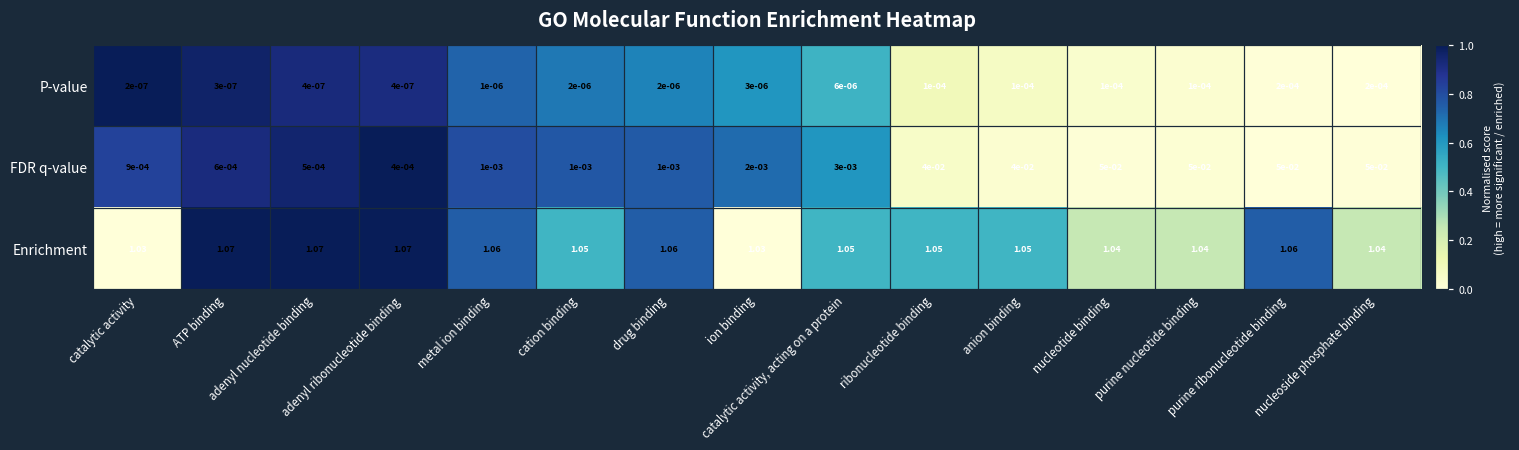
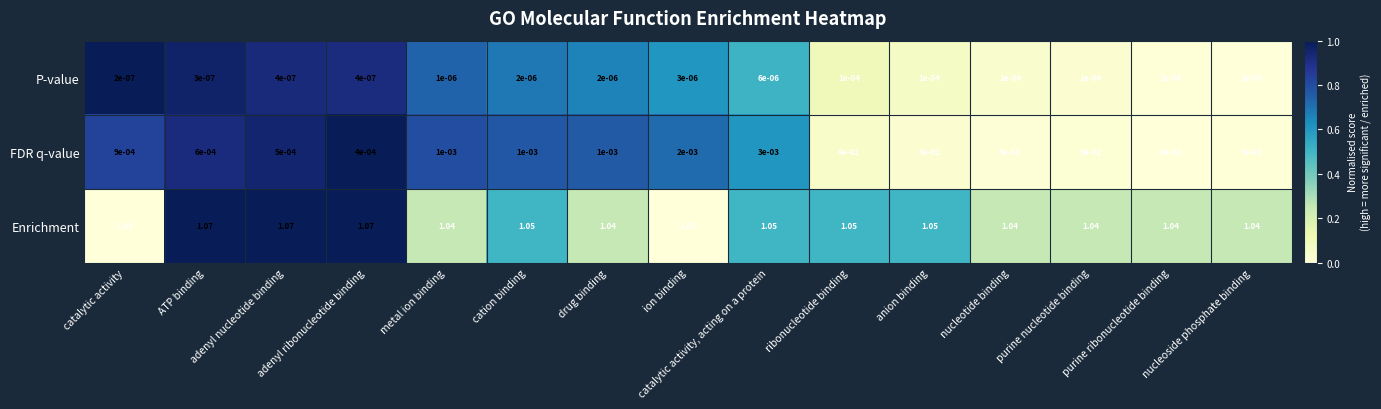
Enrichment, metal ion binding: 1.06 -> 1.04
Enrichment, drug binding: 1.06 -> 1.04
Enrichment, purine ribonucleotide binding: 1.06 -> 1.04
